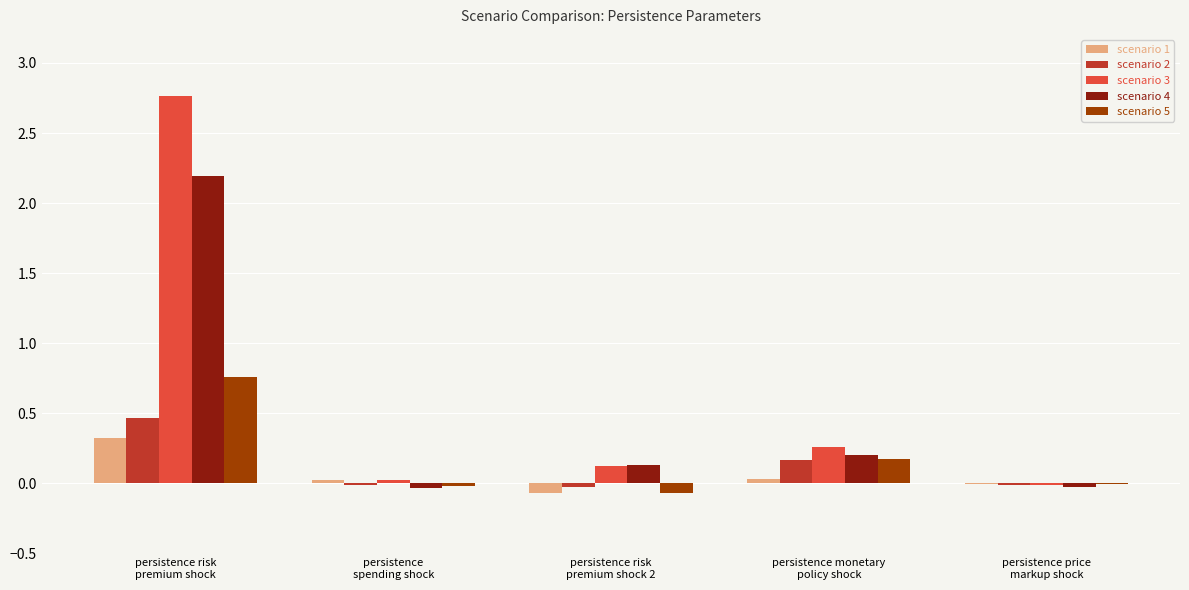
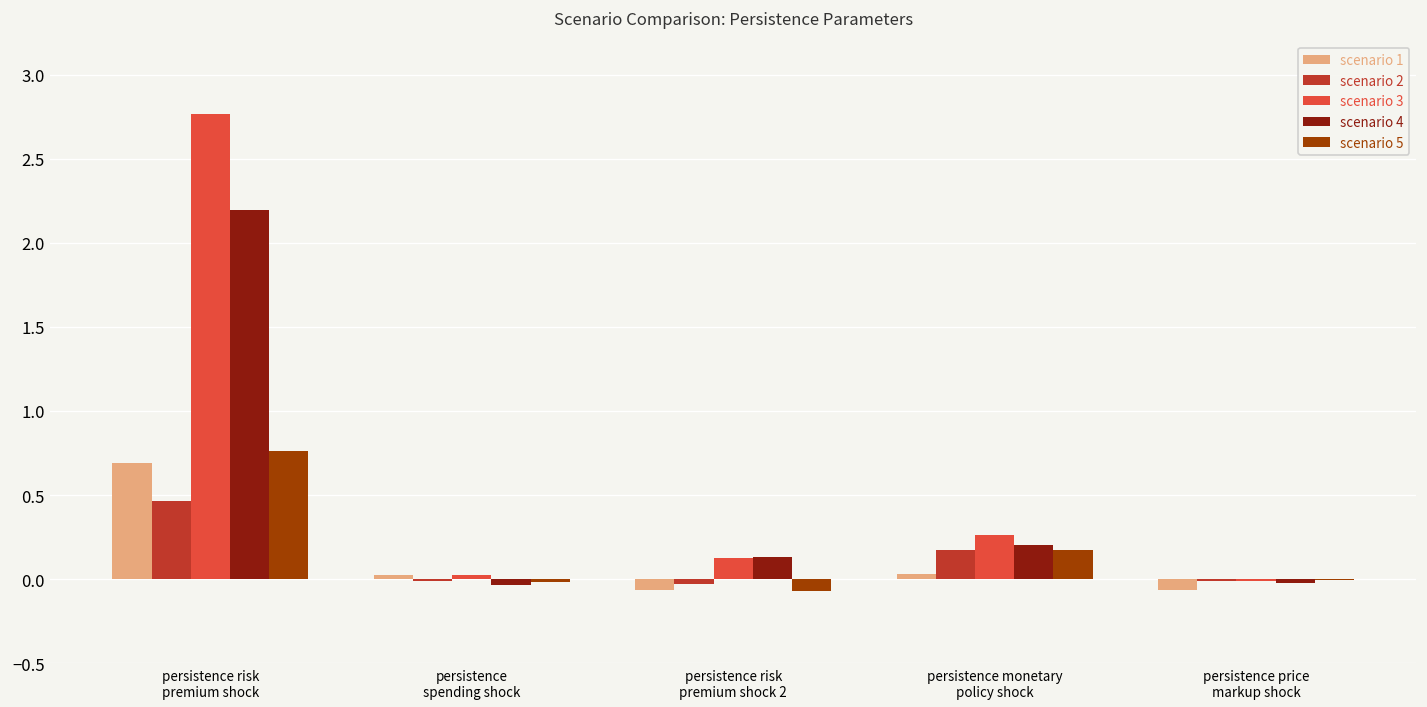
scenario 1, persistence risk premium shock: 0.33 -> 0.69
scenario 1, persistence price markup shock: -0.01 -> -0.06
